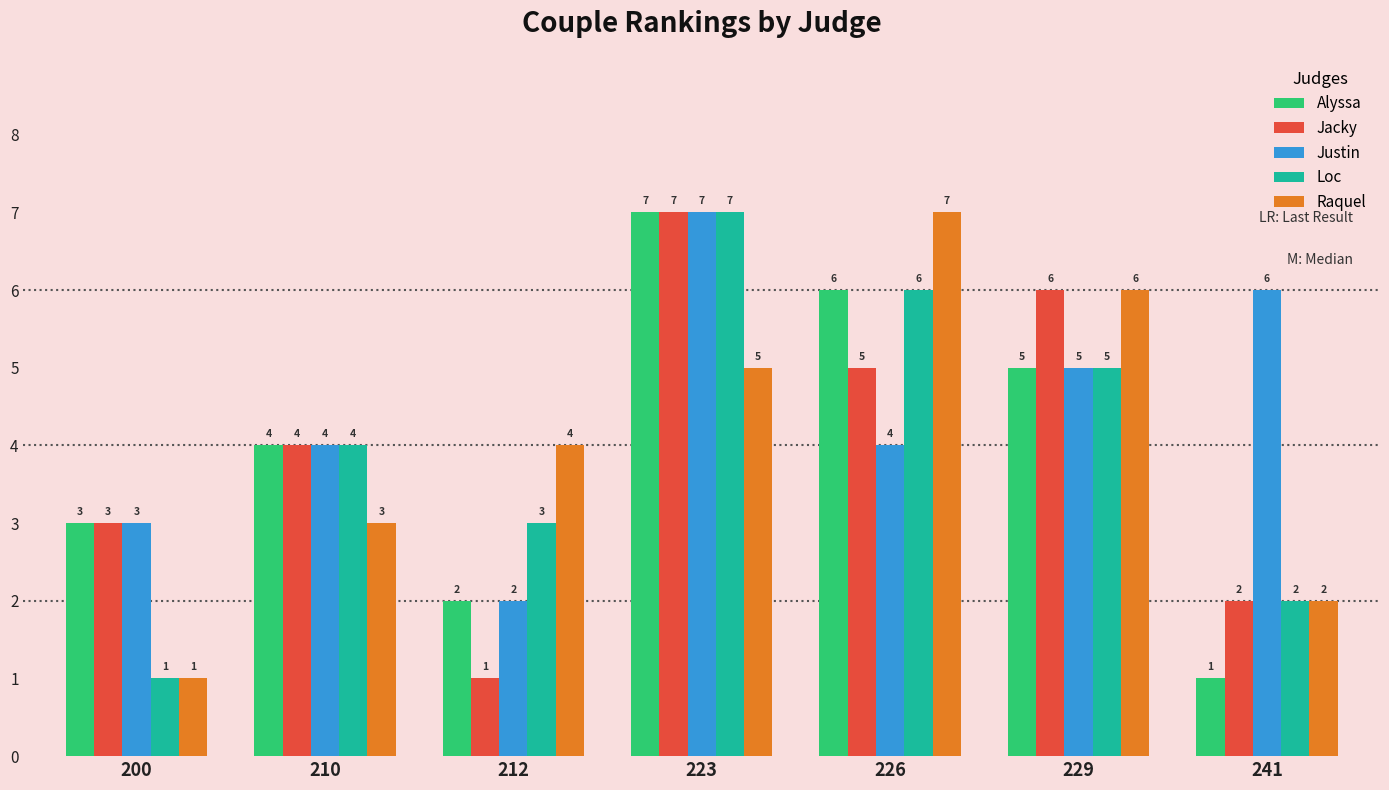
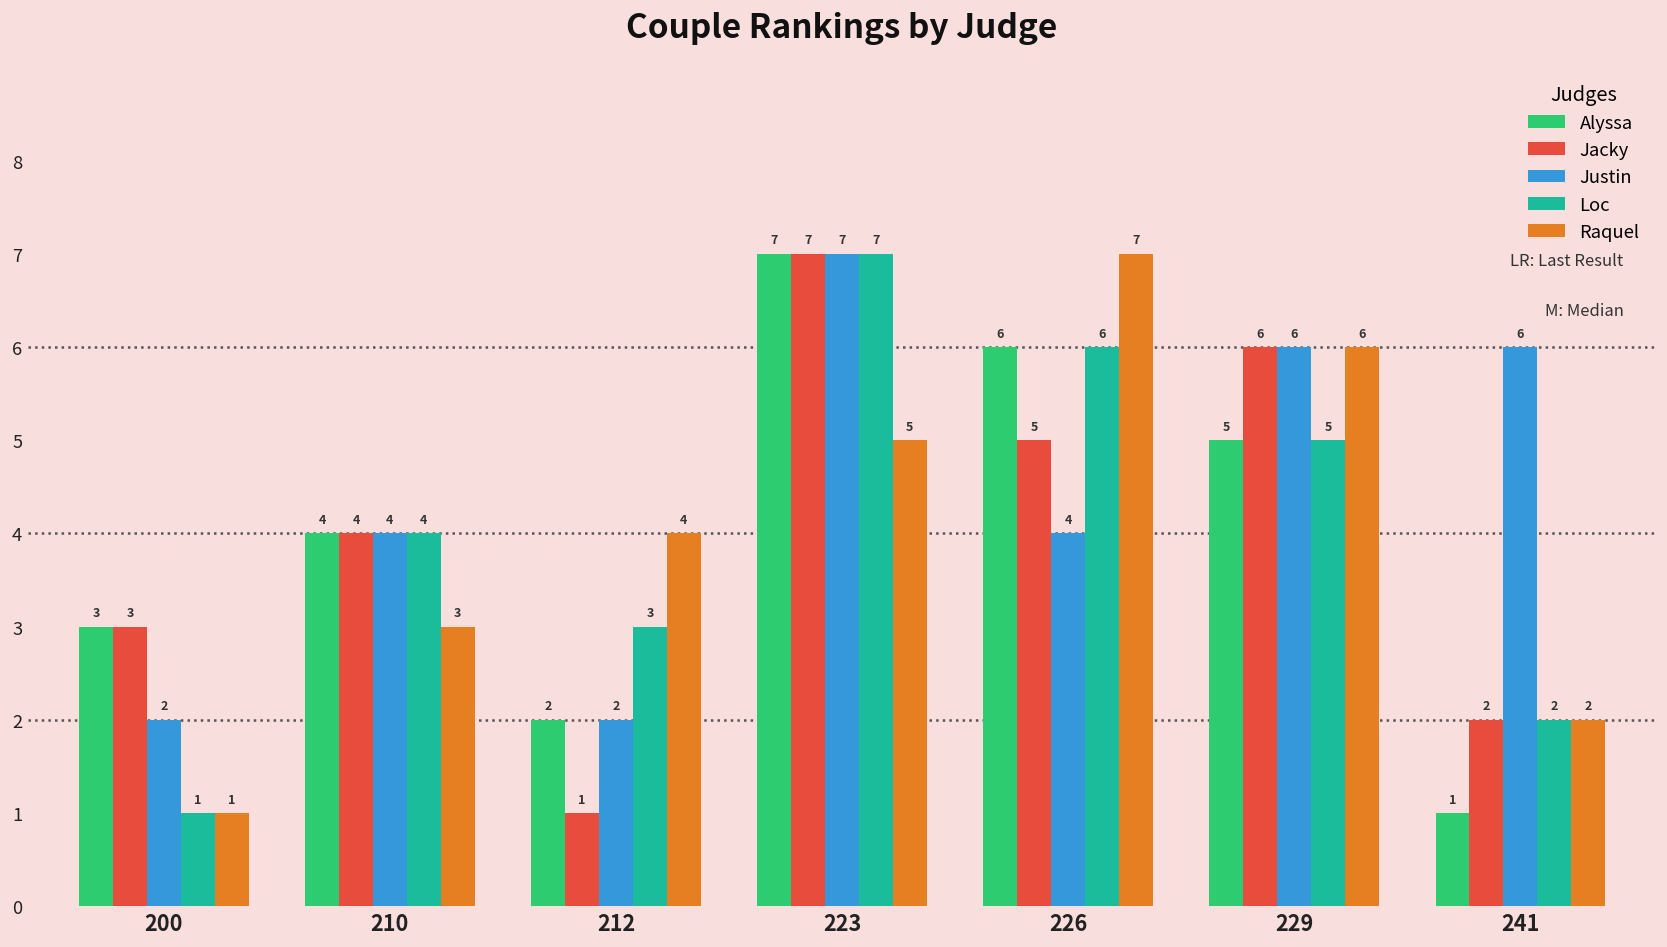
Justin, 200: 3 -> 2
Justin, 229: 5 -> 6
